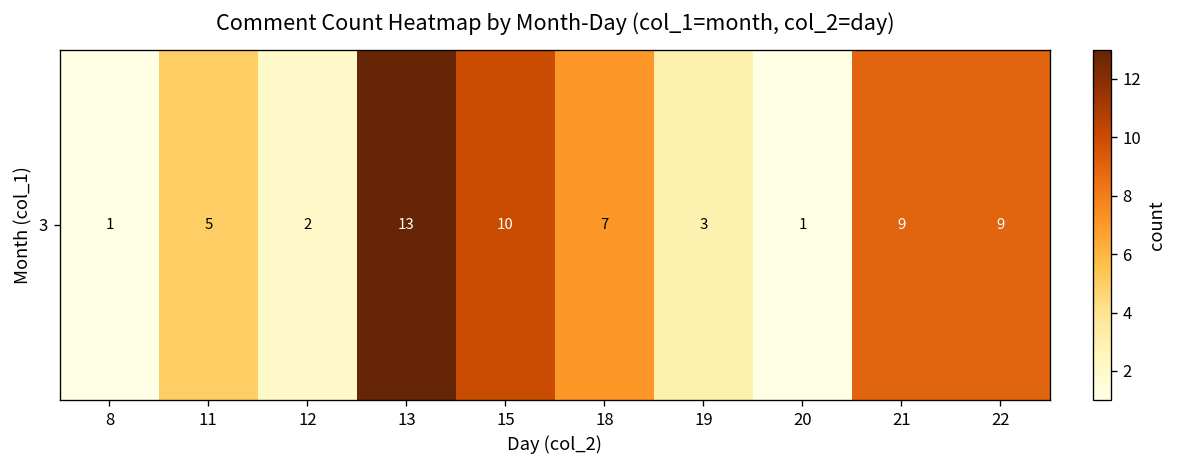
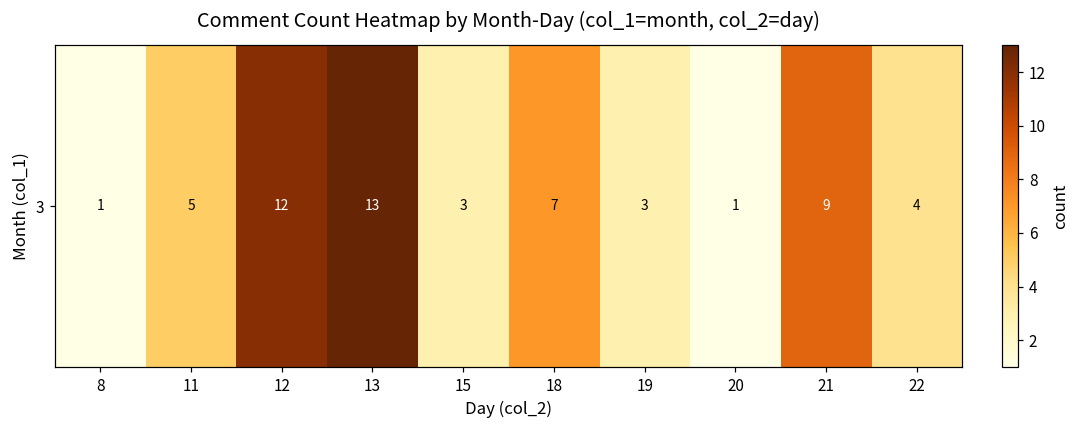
3, 12: 2 -> 12
3, 15: 10 -> 3
3, 22: 9 -> 4
